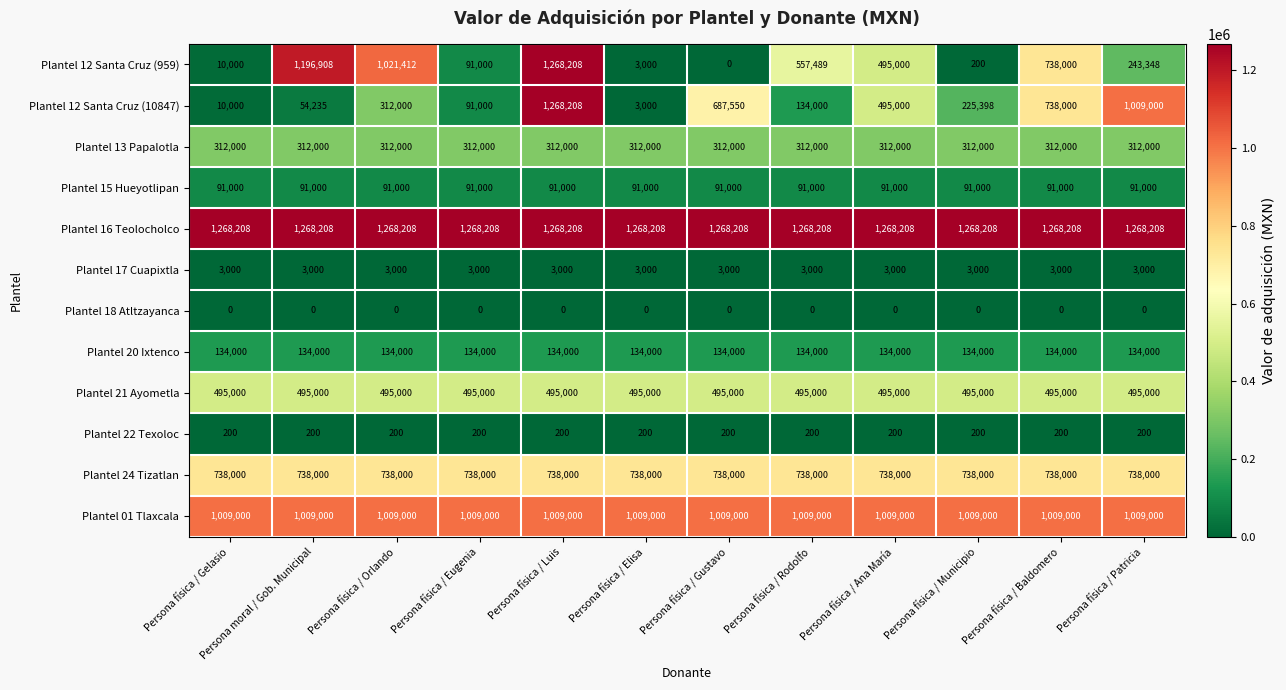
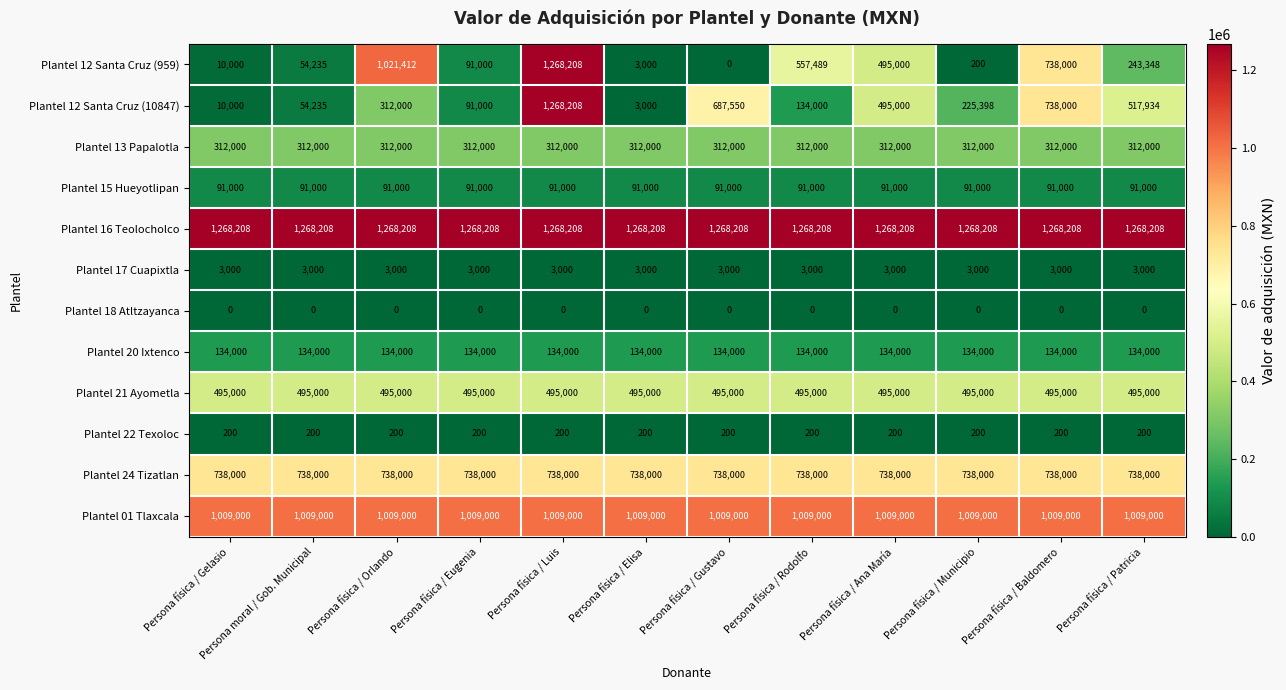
Plantel 12 Santa Cruz (959), Persona moral / Gob. Municipal: 1,196,908 -> 54,235
Plantel 12 Santa Cruz (10847), Persona física / Patricia: 1,009,000 -> 517,934
